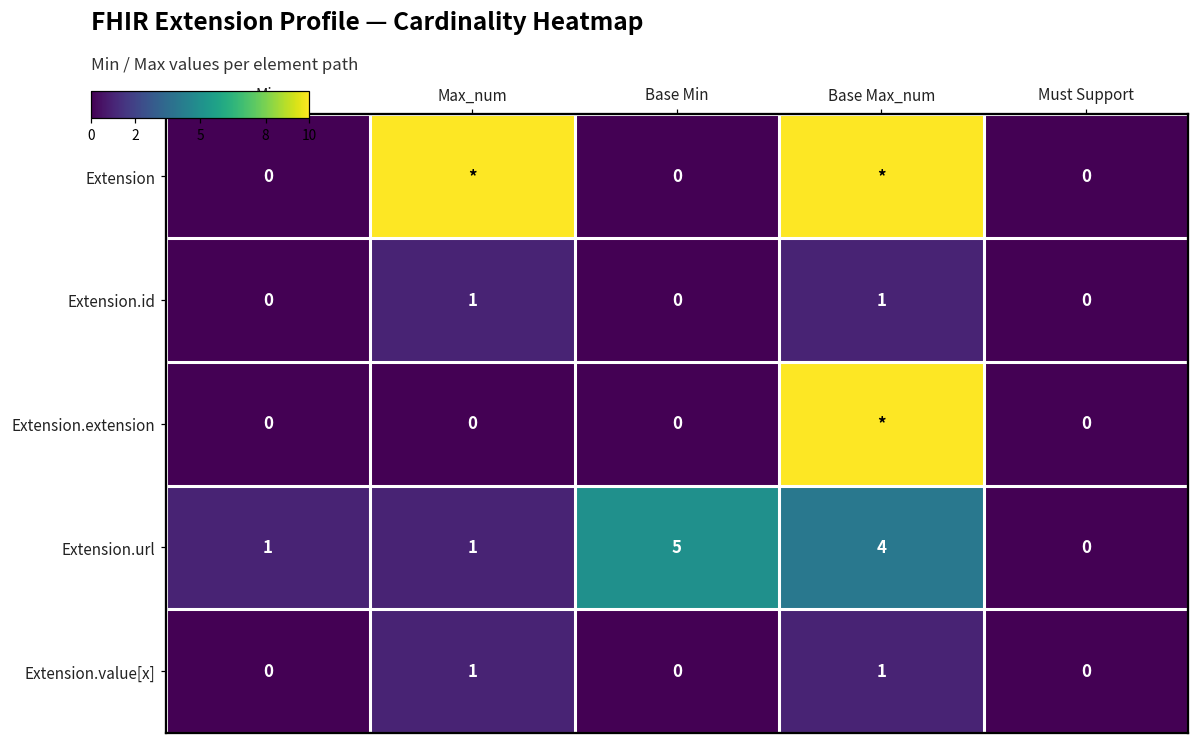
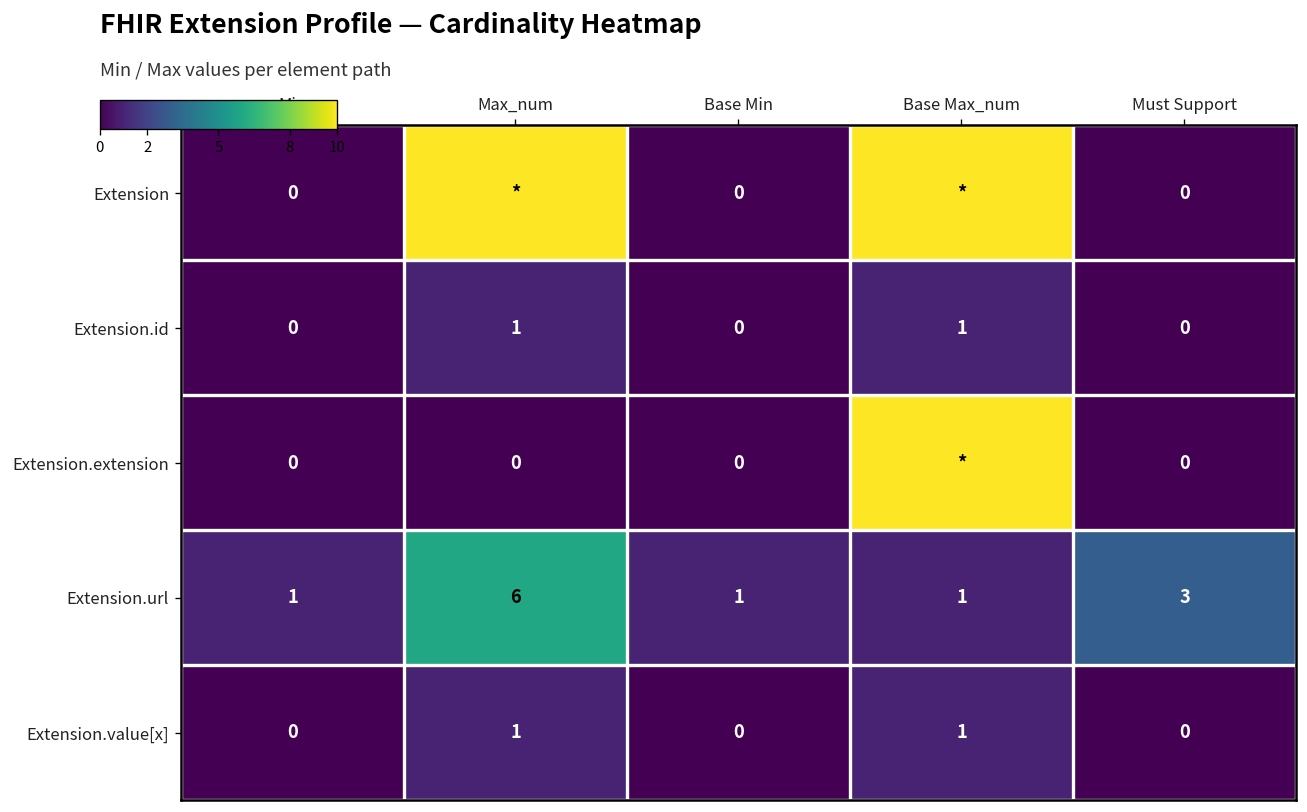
Extension.url, Max_num: 1 -> 6
Extension.url, Base Min: 5 -> 1
Extension.url, Base Max_num: 4 -> 1
Extension.url, Must Support: 0 -> 3
